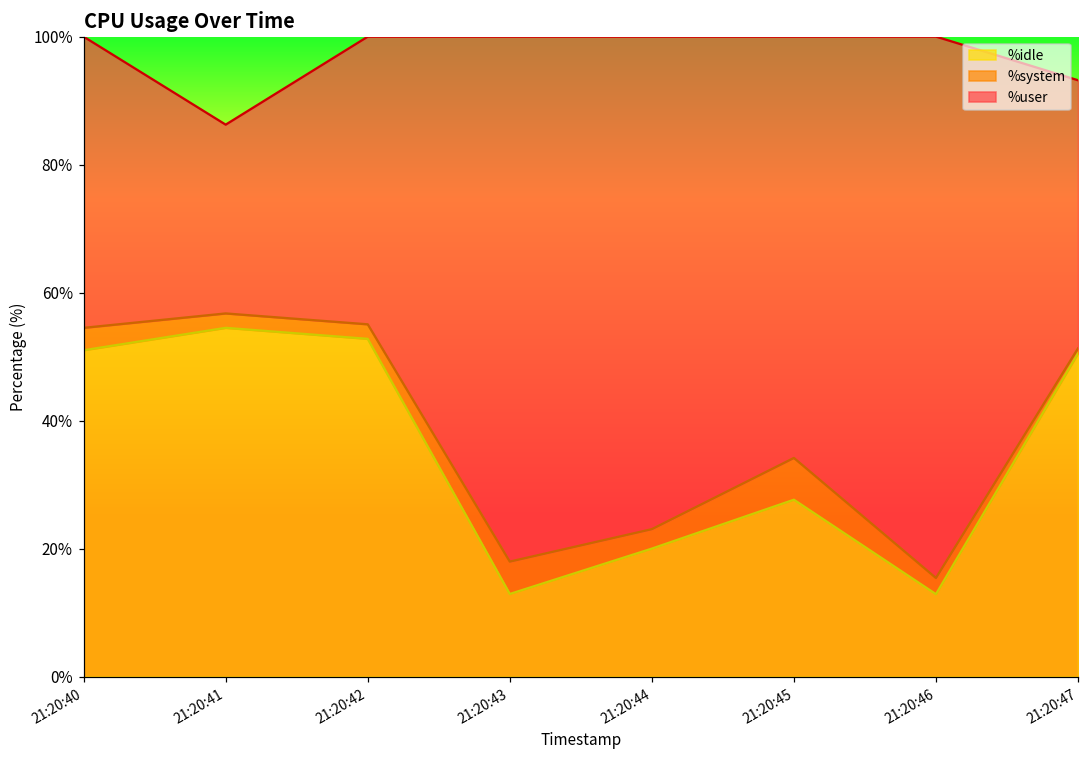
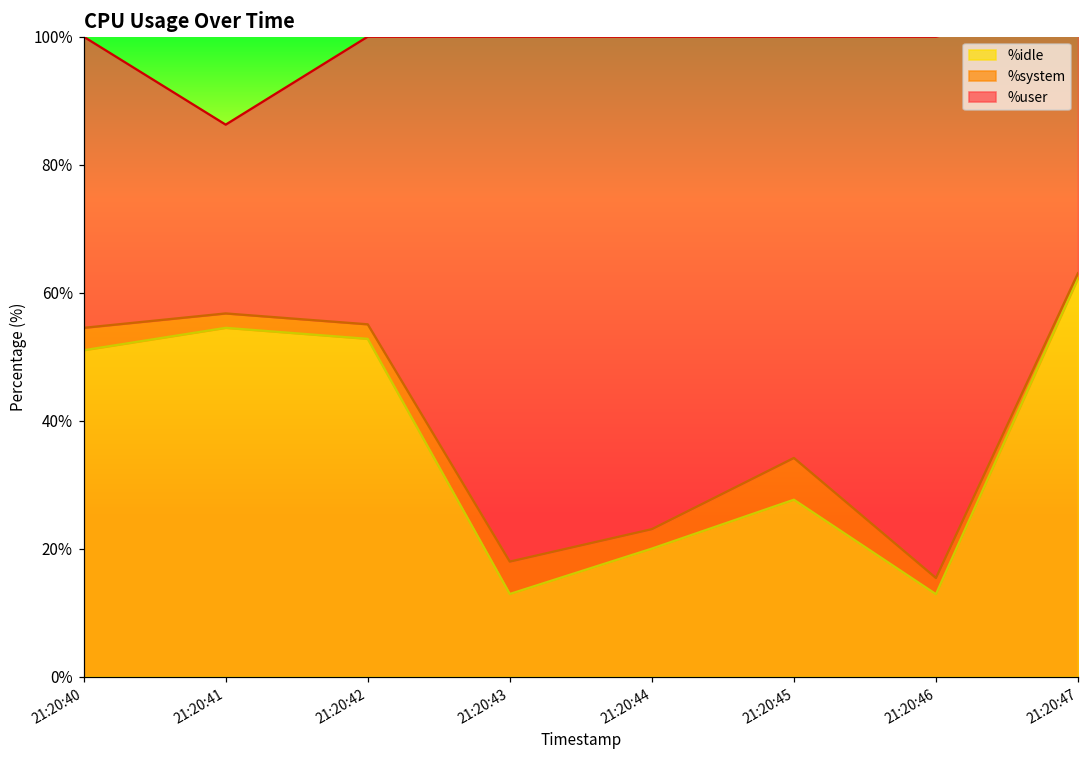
%idle, 21:20:47: 51% -> 62%
